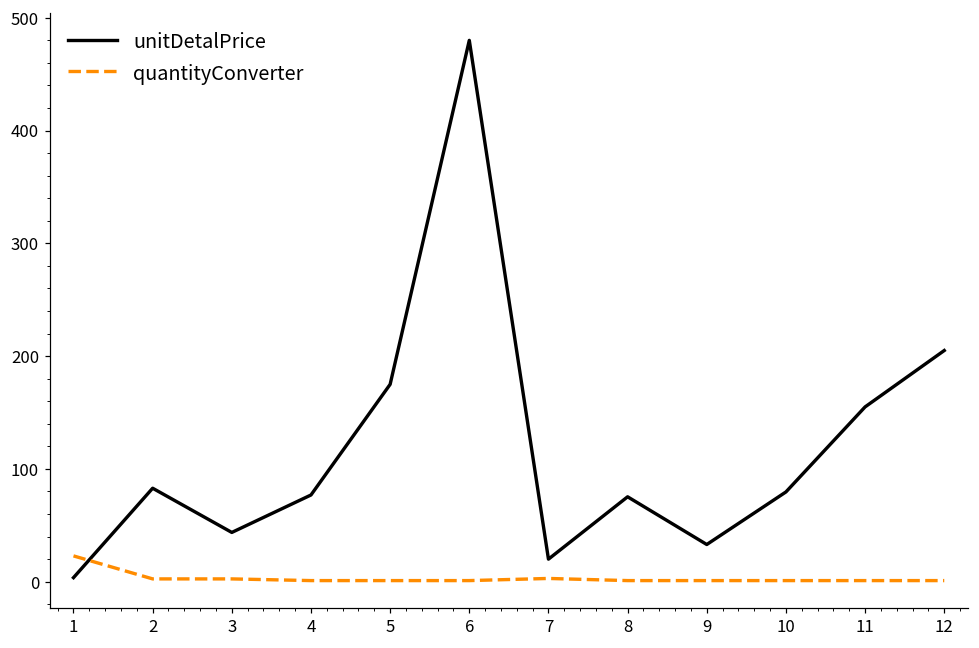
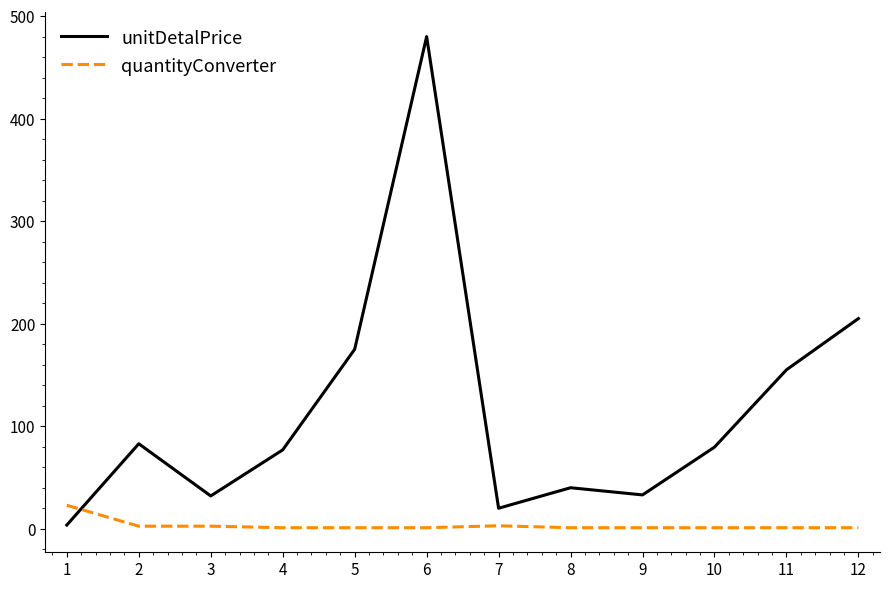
unitDetalPrice, 3: 44 -> 32
unitDetalPrice, 8: 75 -> 40
